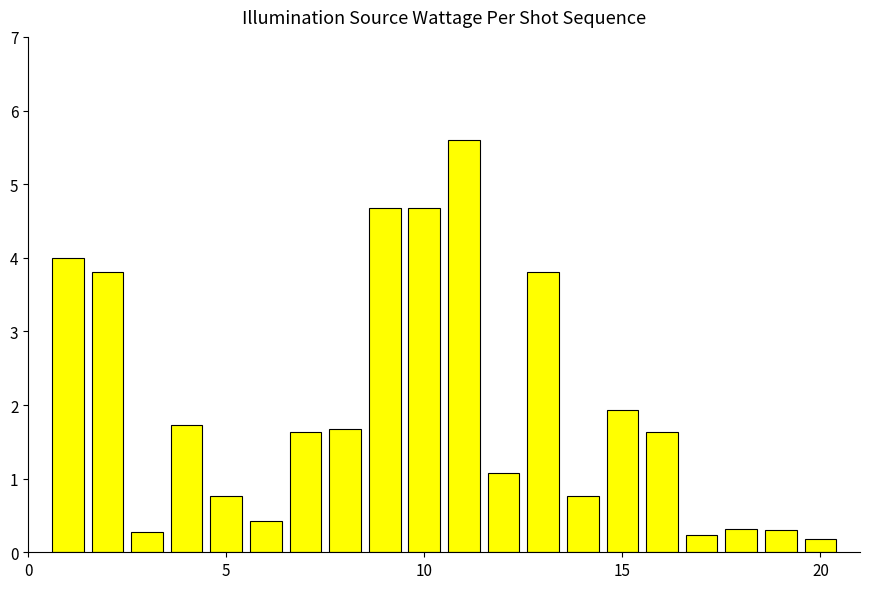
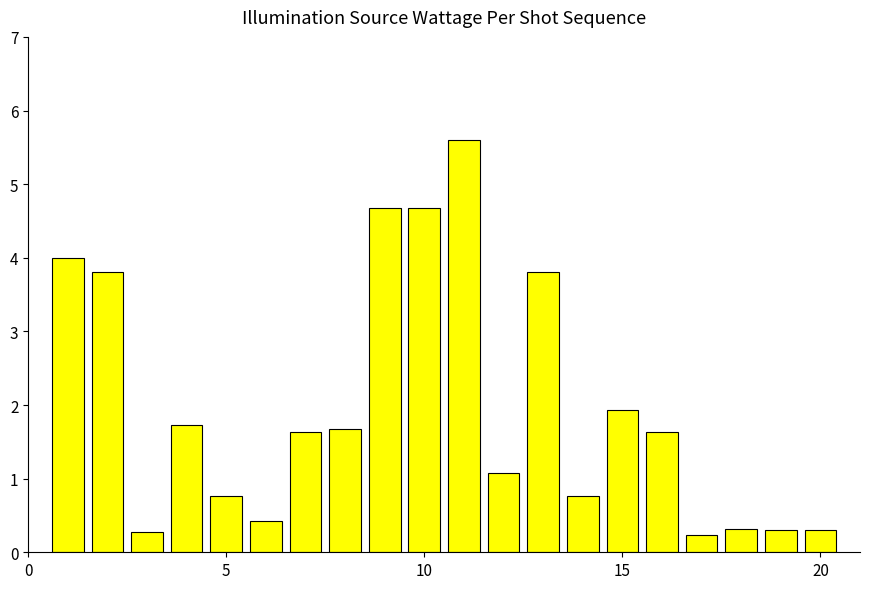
20: 0.2 -> 0.3
